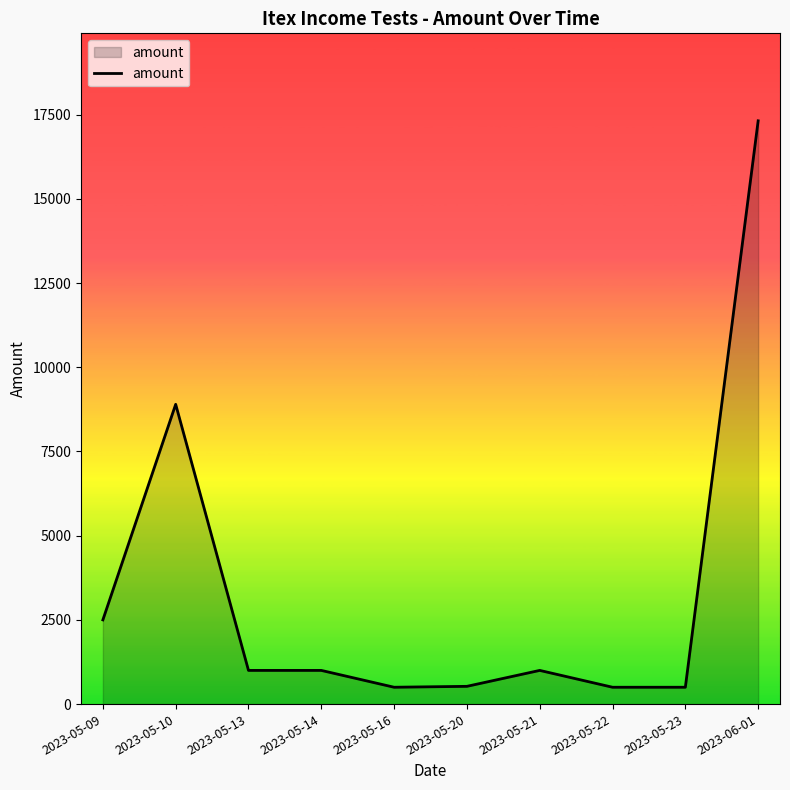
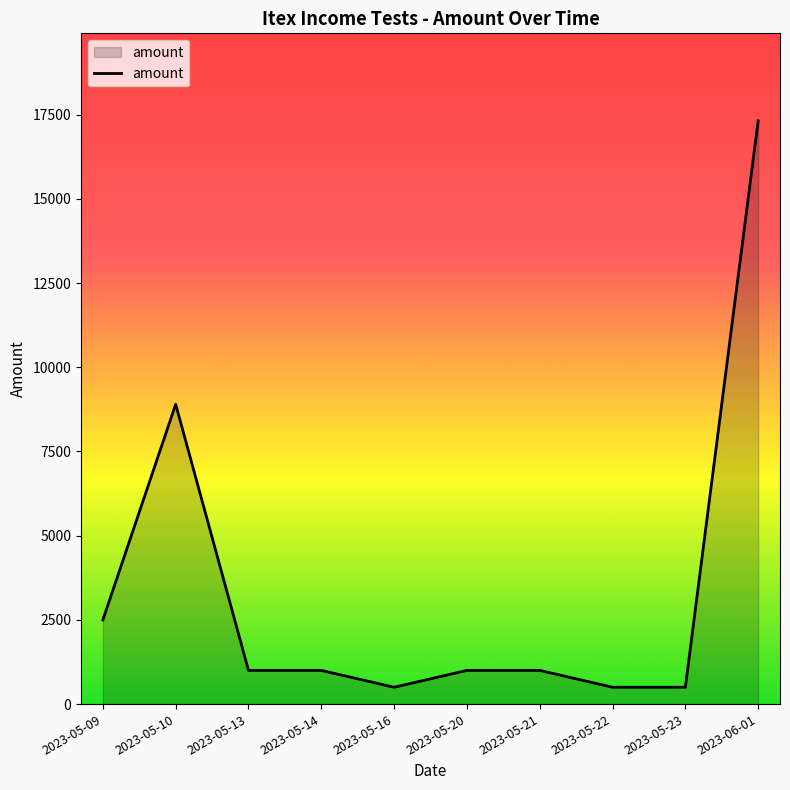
2023-05-20: 500 -> 1000
